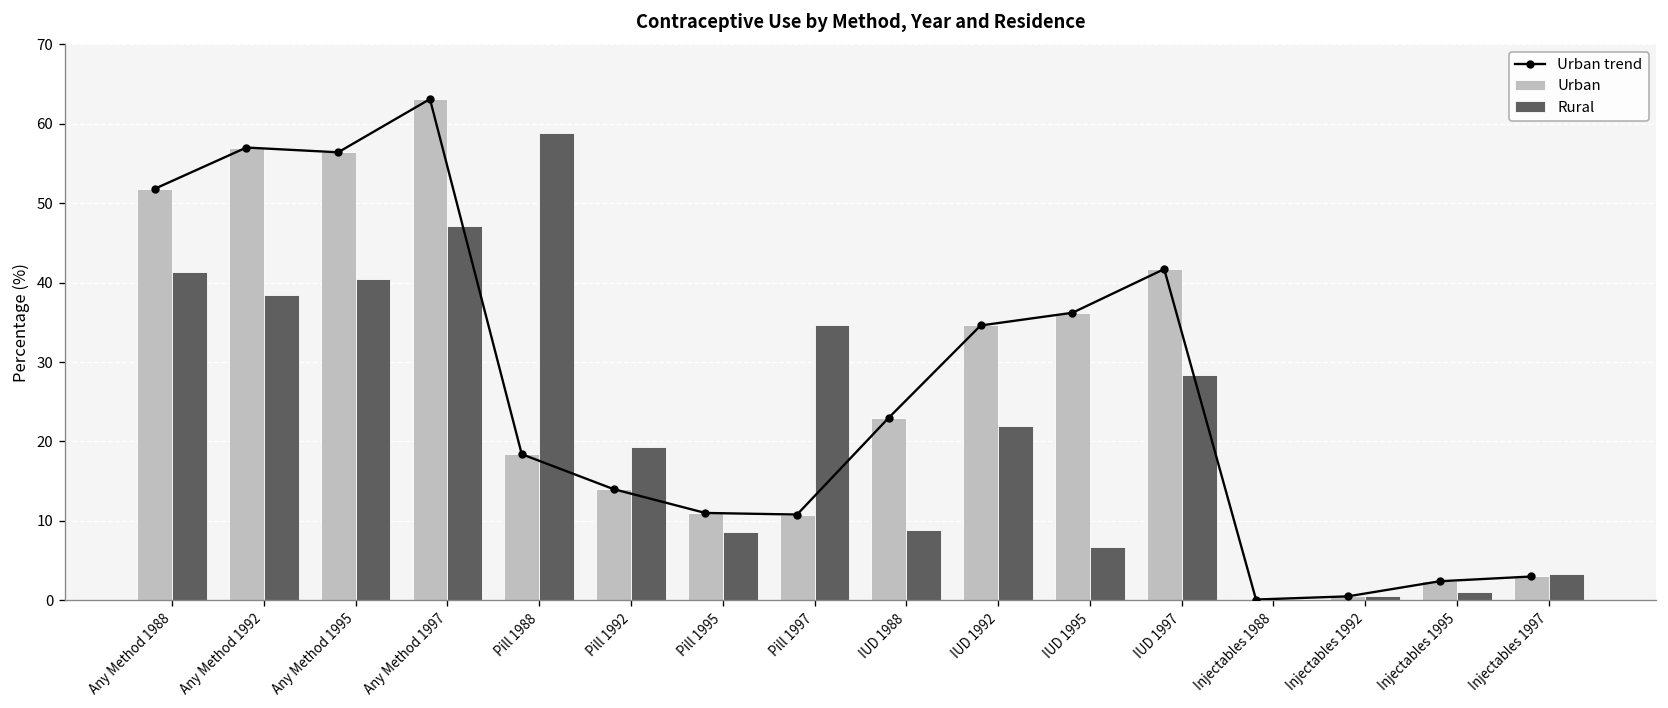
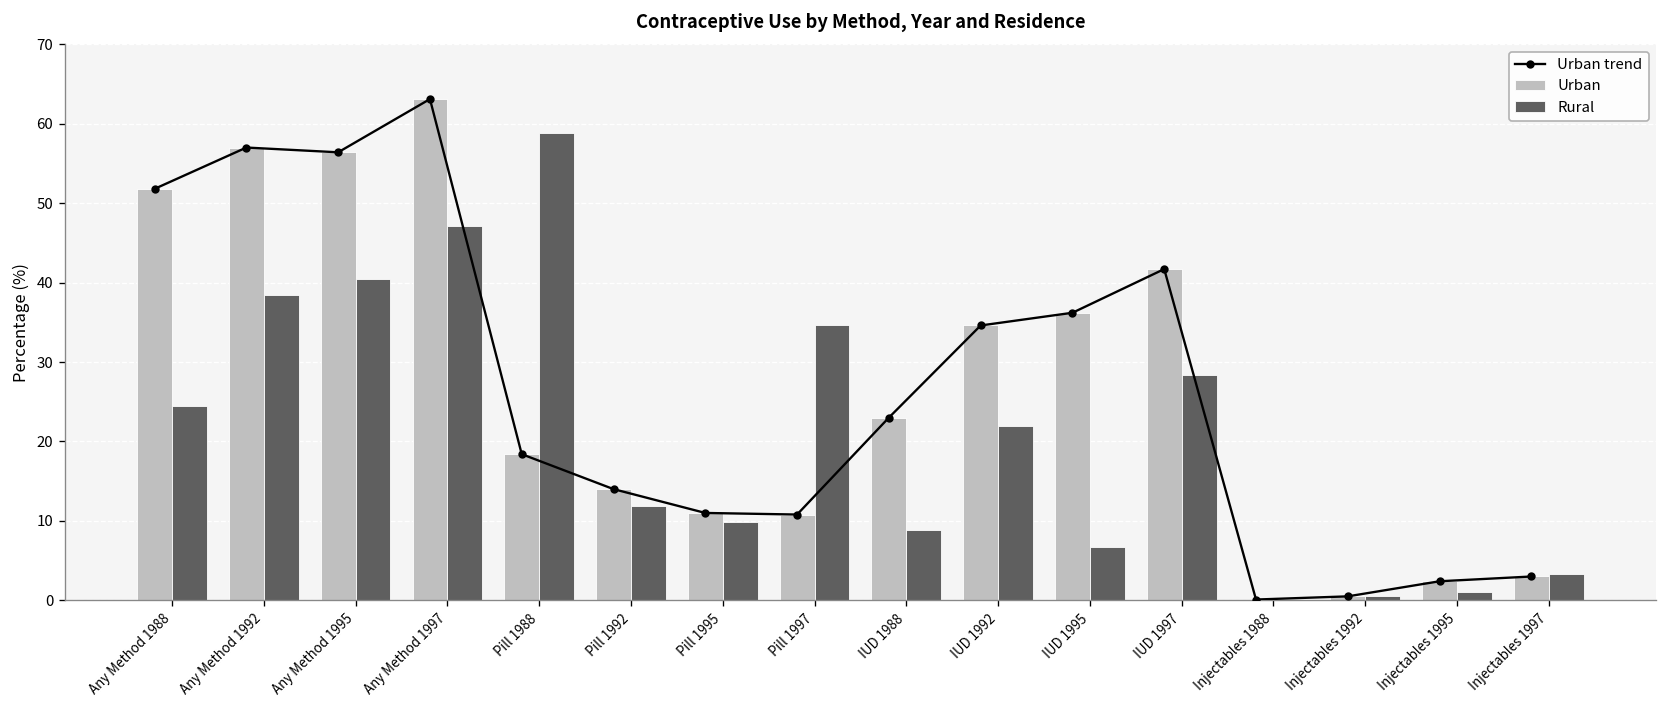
Rural, Any Method 1988: 41 -> 25
Rural, Pill 1992: 19 -> 12
Rural, Pill 1995: 9 -> 10
